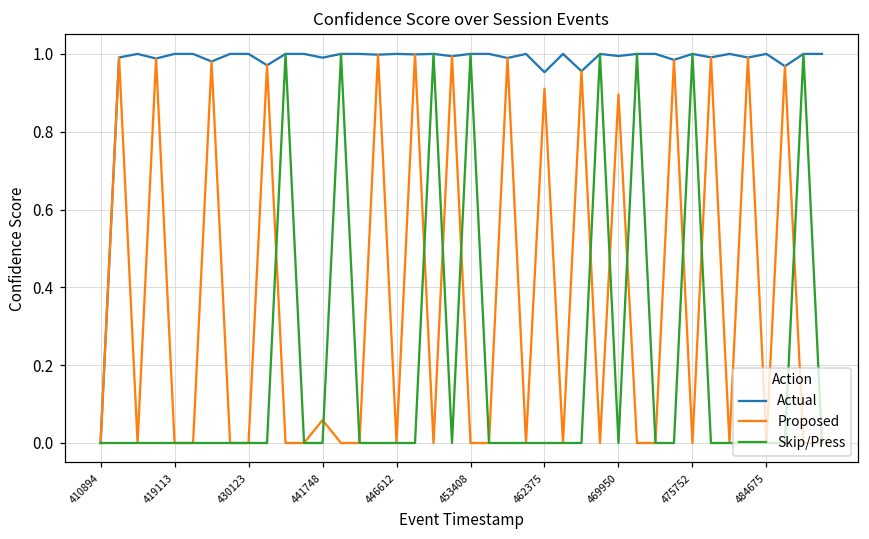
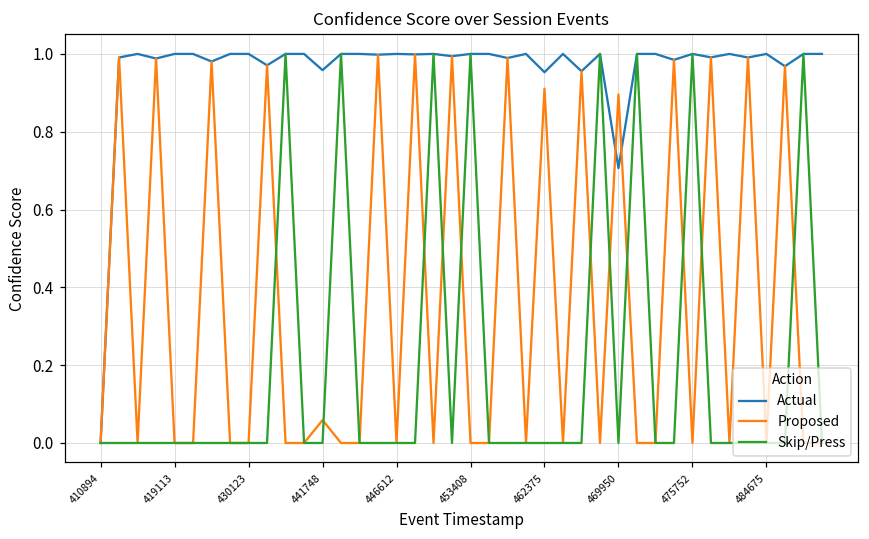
Actual, 441748: 0.99 -> 0.96
Actual, 469950: 0.99 -> 0.71
